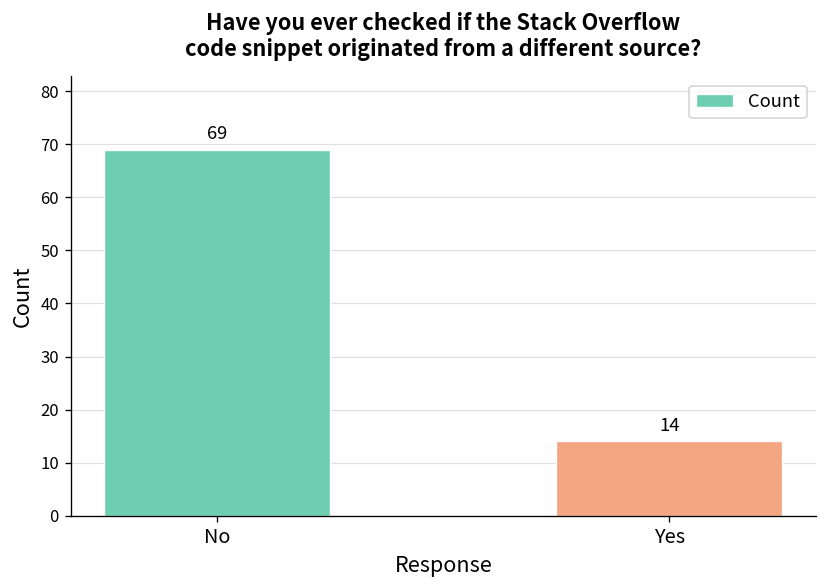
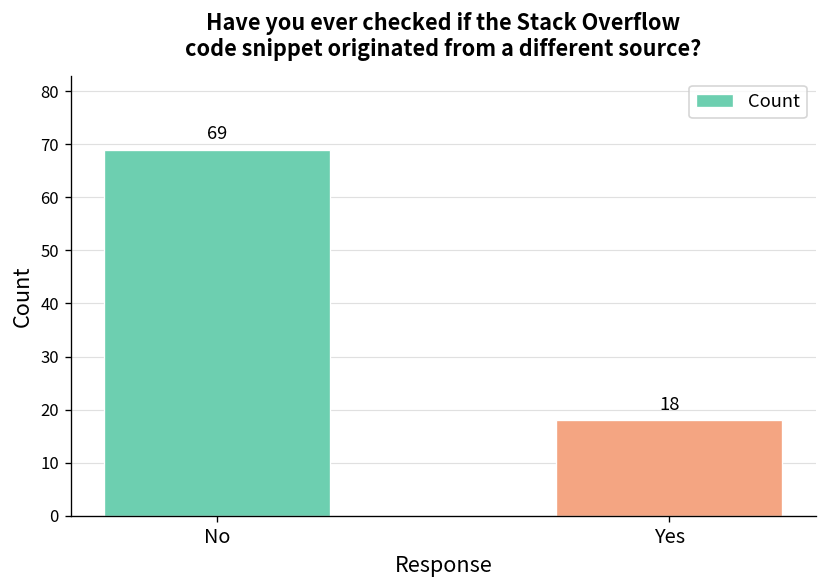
Yes: 14 -> 18
